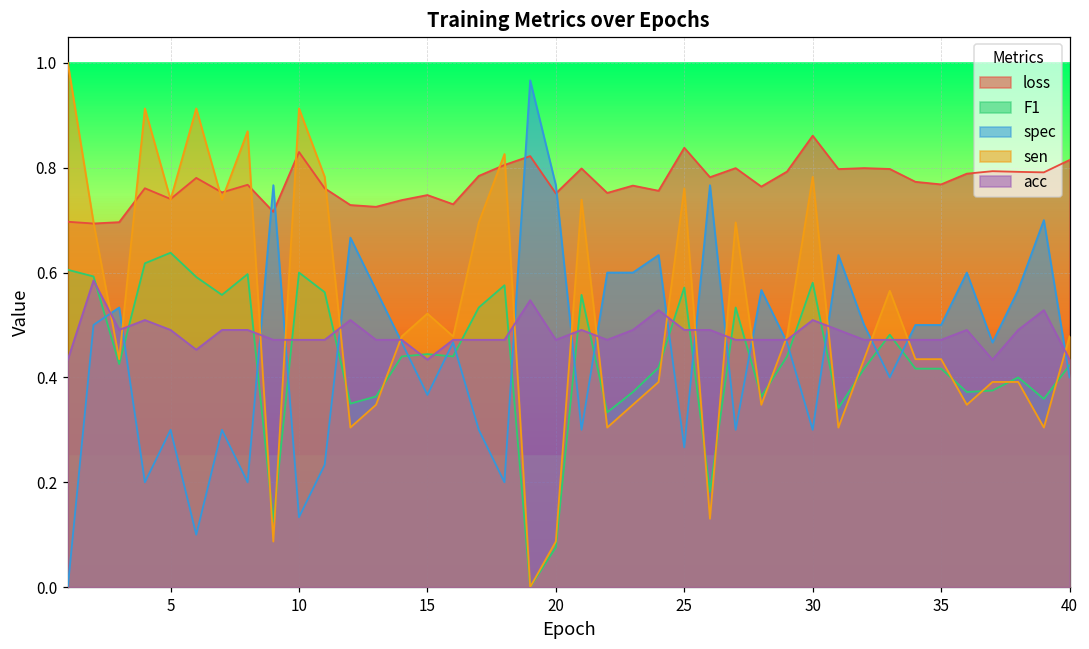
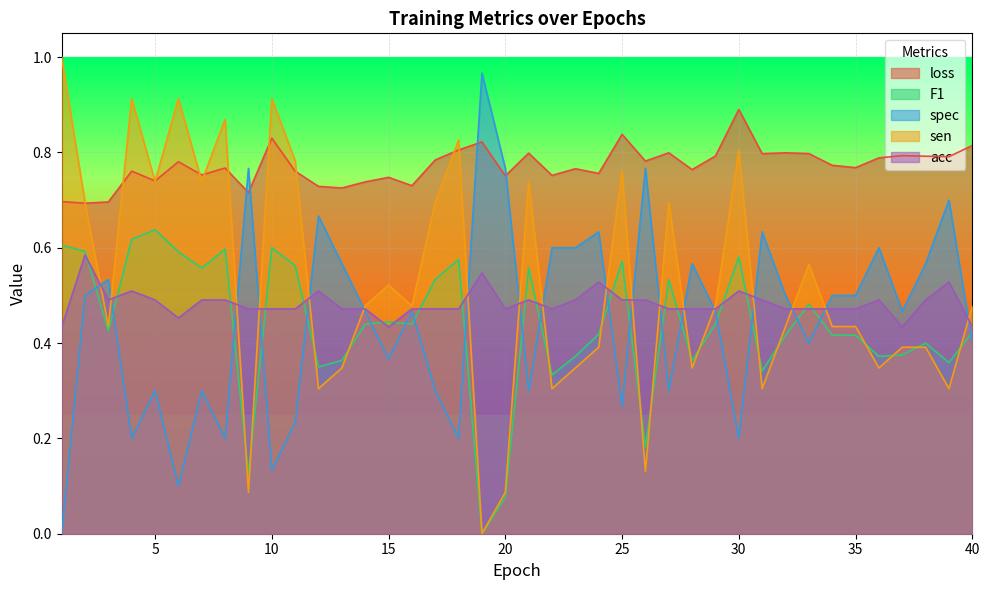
loss, 30: 0.86 -> 0.89
spec, 30: 0.3 -> 0.2
sen, 30: 0.78 -> 0.80
